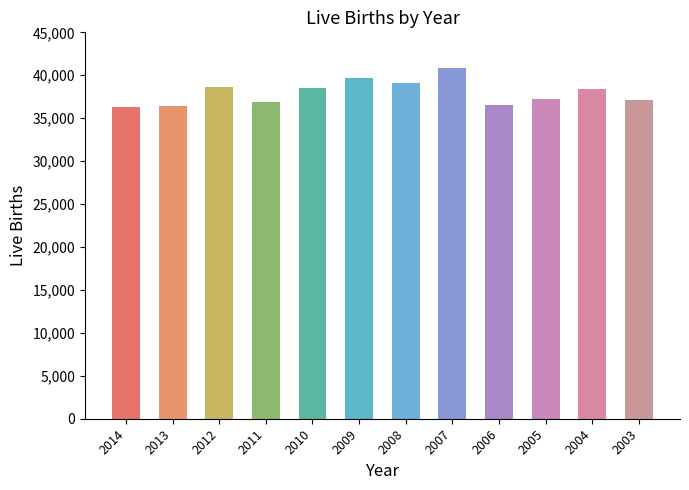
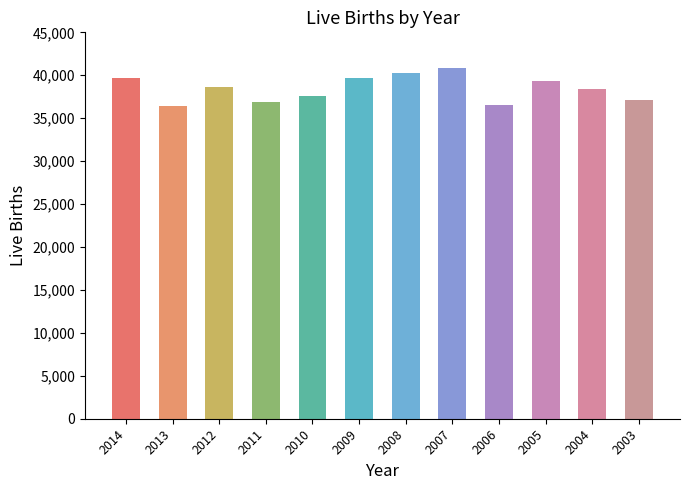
2014: 36,000 -> 40,000
2010: 39,000 -> 38,000
2008: 39,000 -> 40,000
2005: 37,000 -> 39,000
